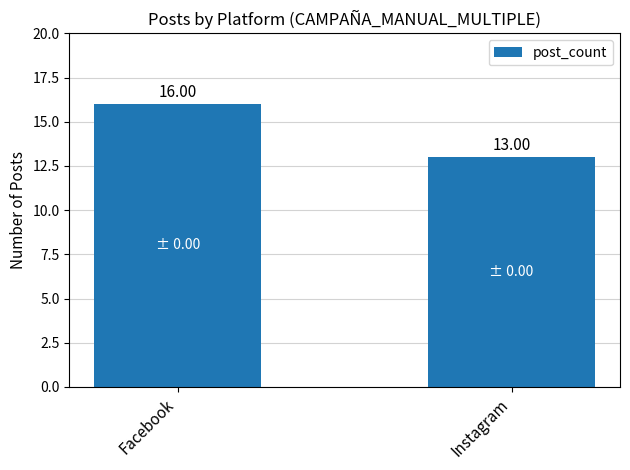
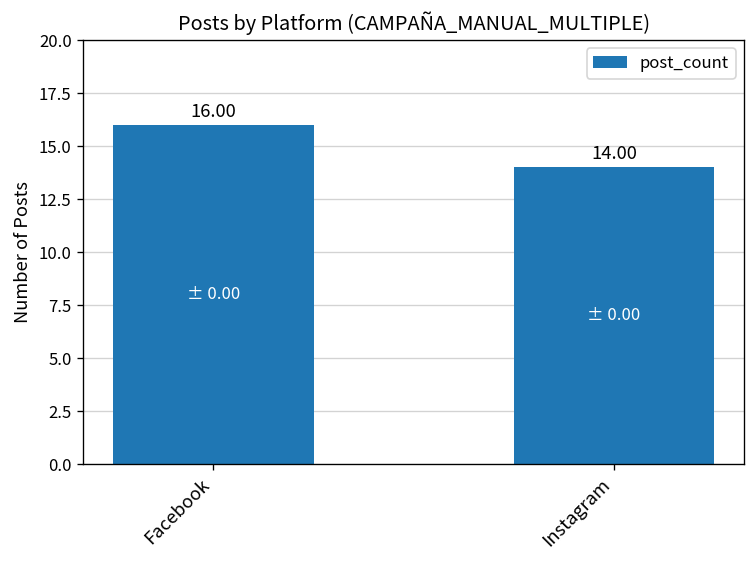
Instagram: 13.00 -> 14.00
